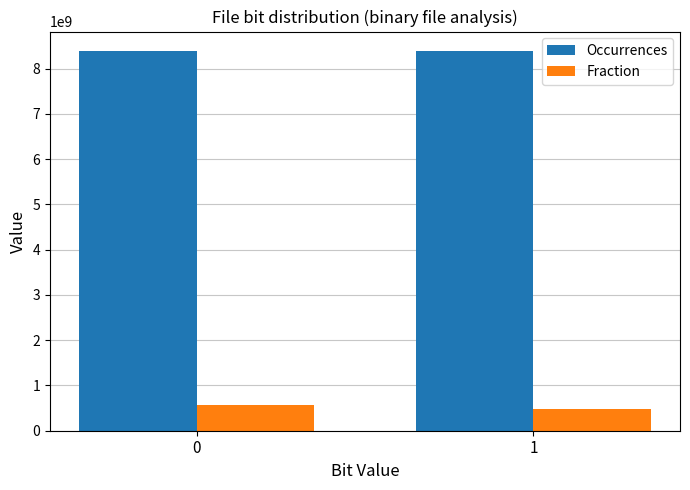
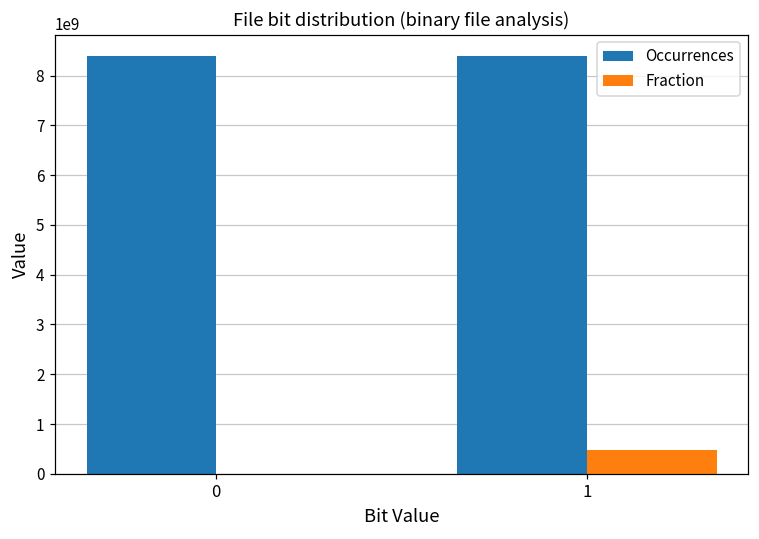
Fraction, 0: 600000000 -> 0
